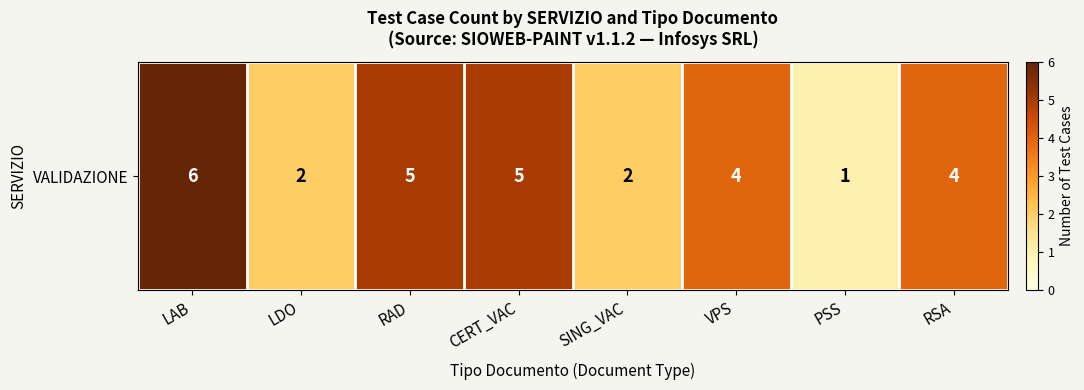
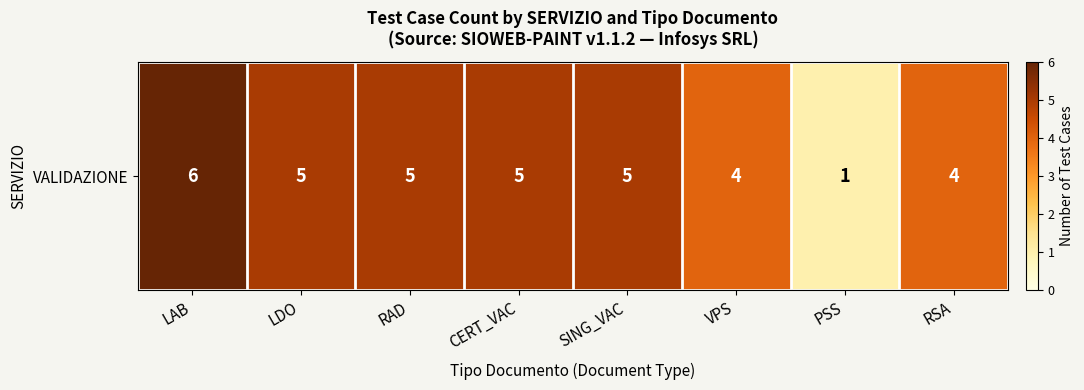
VALIDAZIONE, LDO: 2 -> 5
VALIDAZIONE, SING_VAC: 2 -> 5
